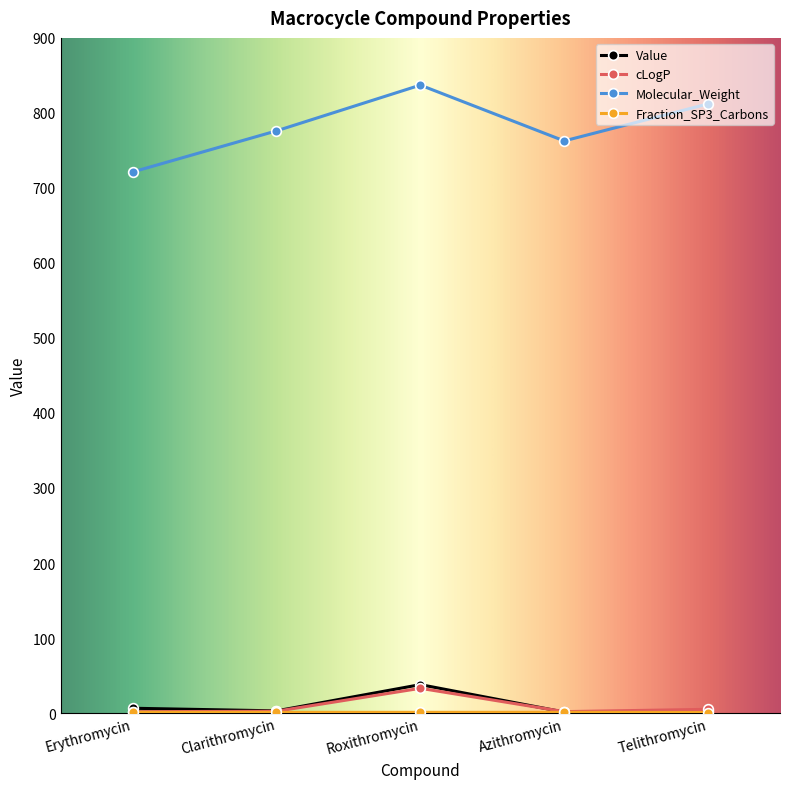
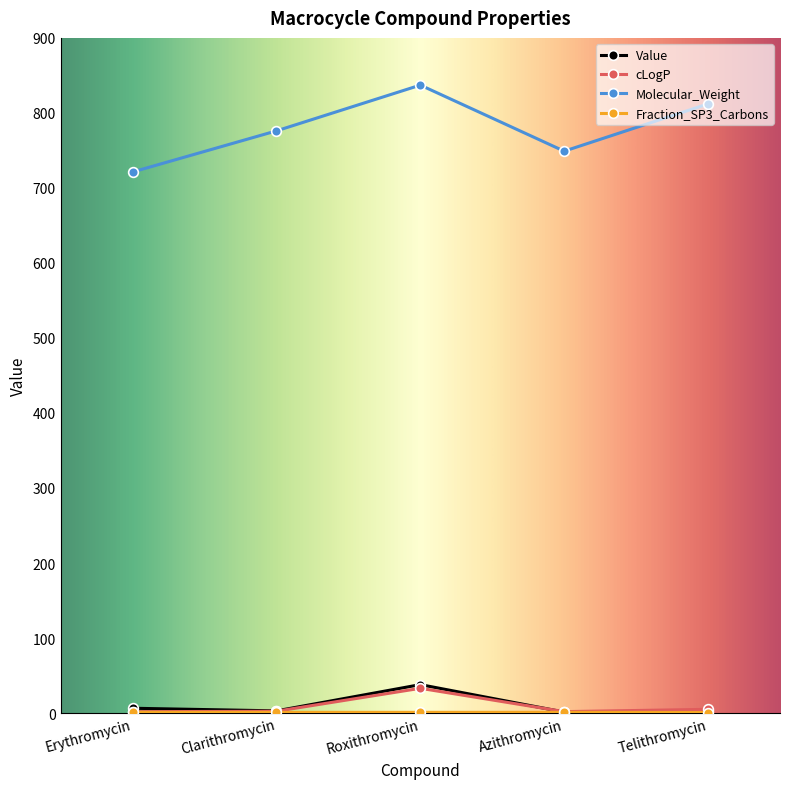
Molecular_Weight, Azithromycin: 760 -> 750
